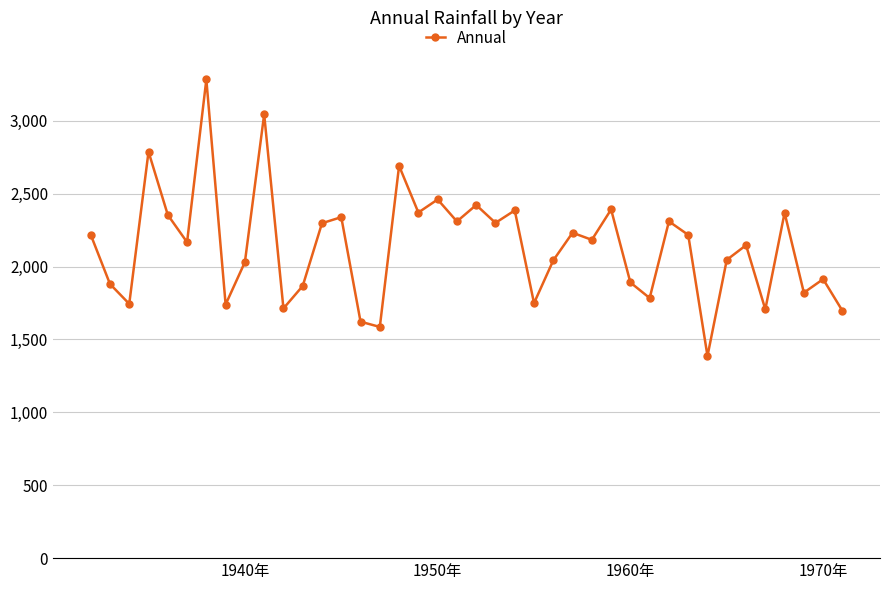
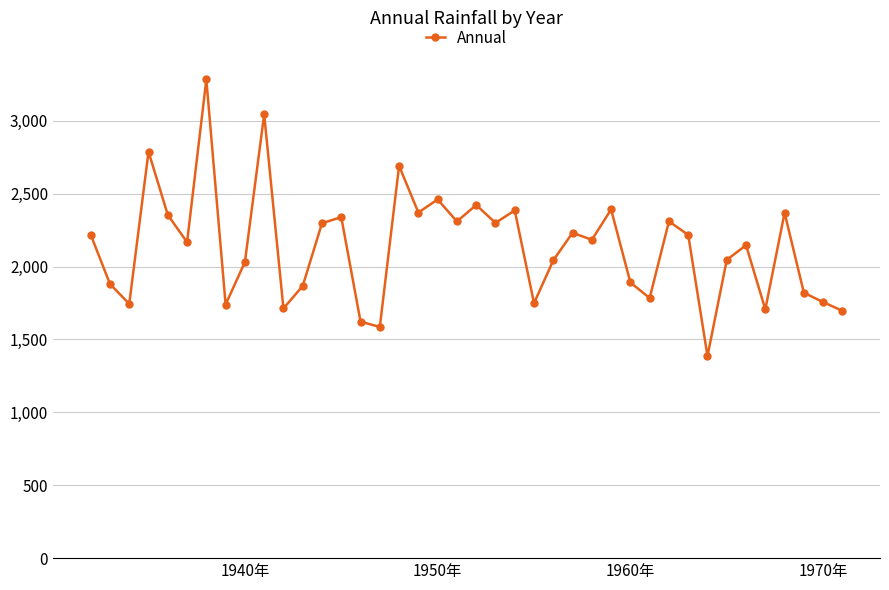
1970年: 1,910 -> 1,760
